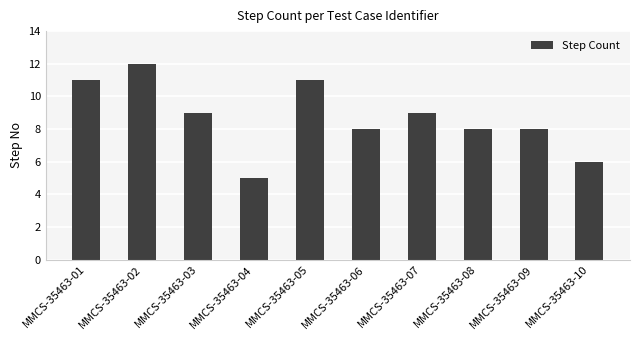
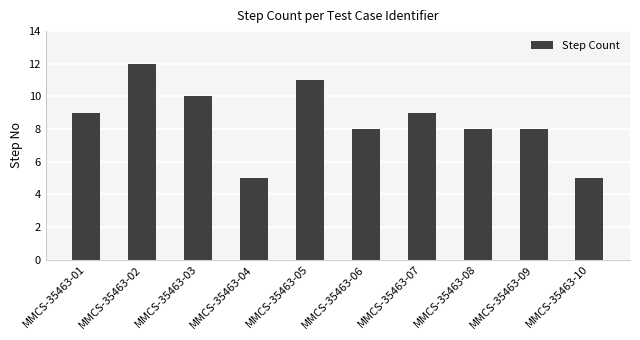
MMCS-35463-01: 11 -> 9
MMCS-35463-03: 9 -> 10
MMCS-35463-10: 6 -> 5
